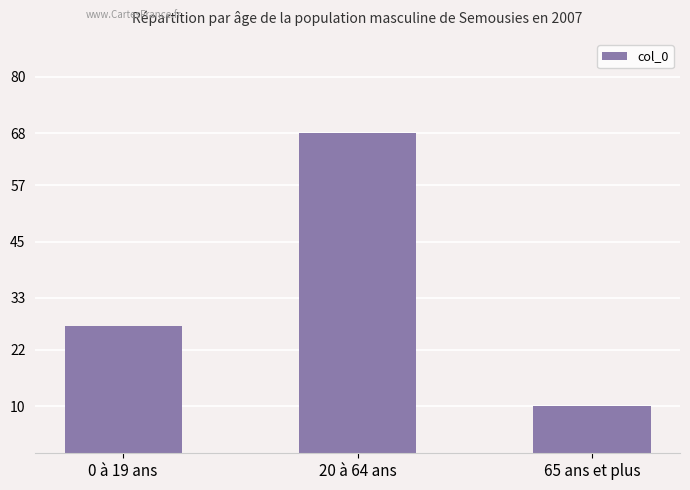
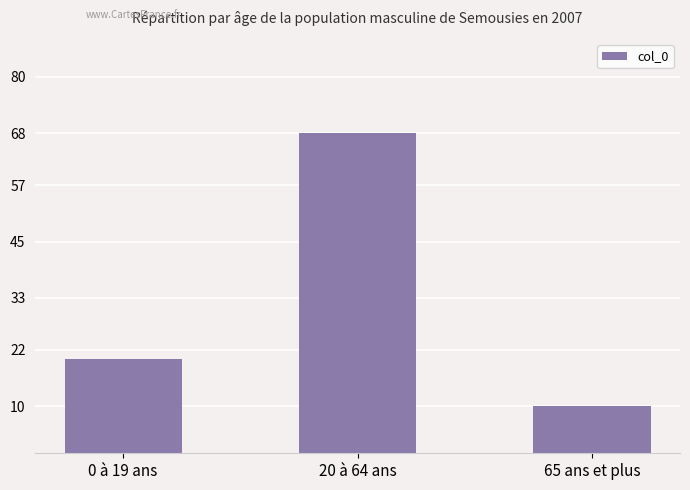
0 à 19 ans: 27 -> 20
